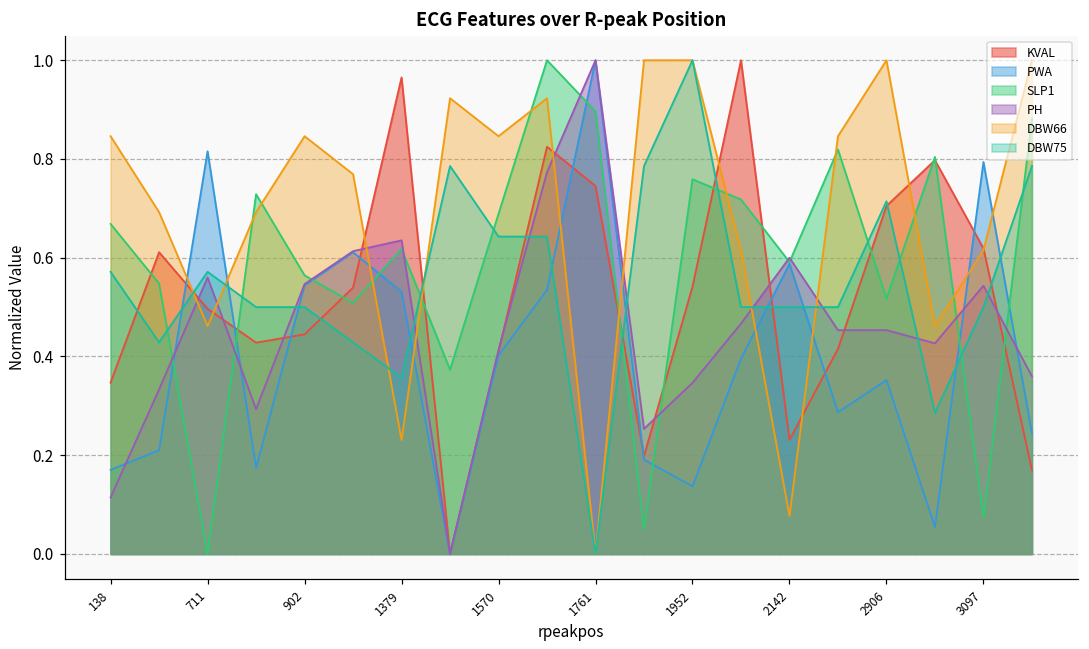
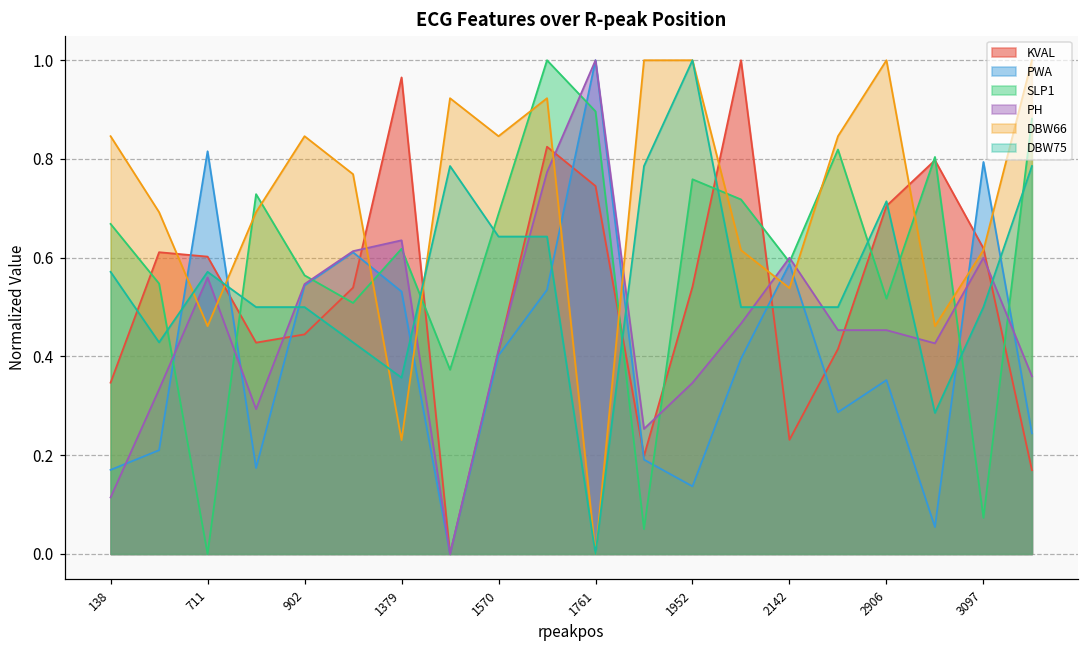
KVAL, 711: 0.50 -> 0.60
DBW66, 2142: 0.08 -> 0.54
PH, 3097: 0.54 -> 0.60
